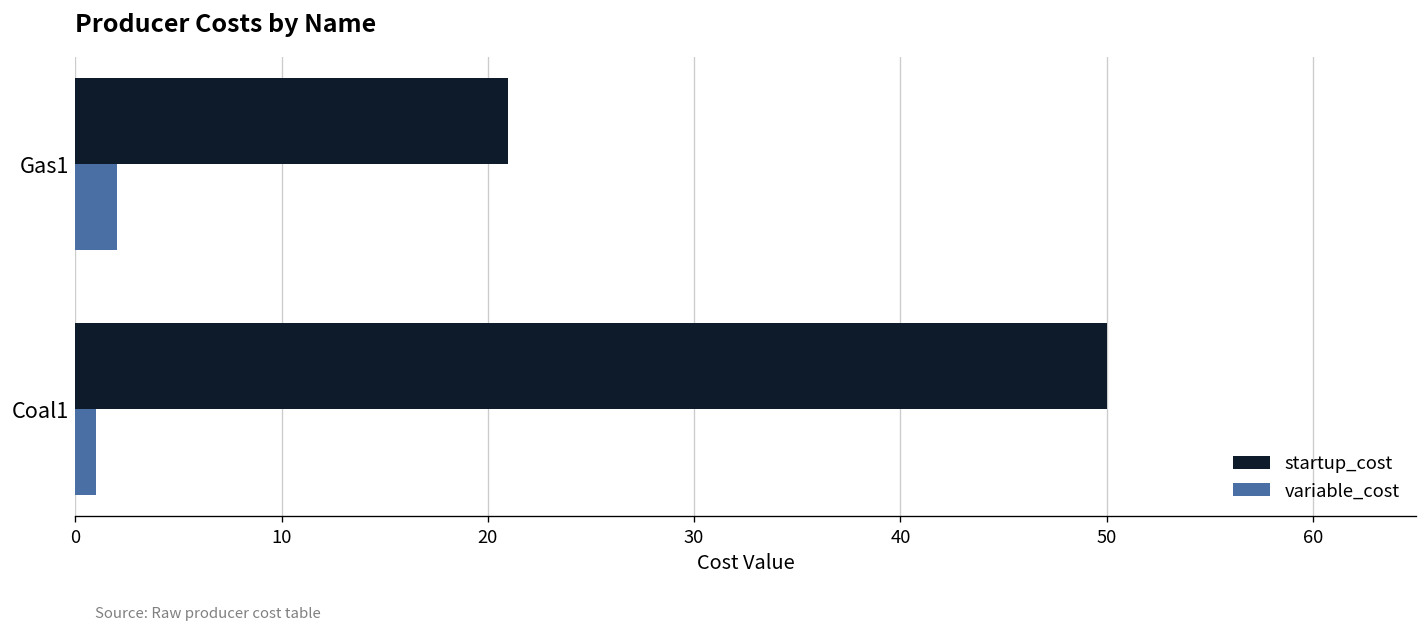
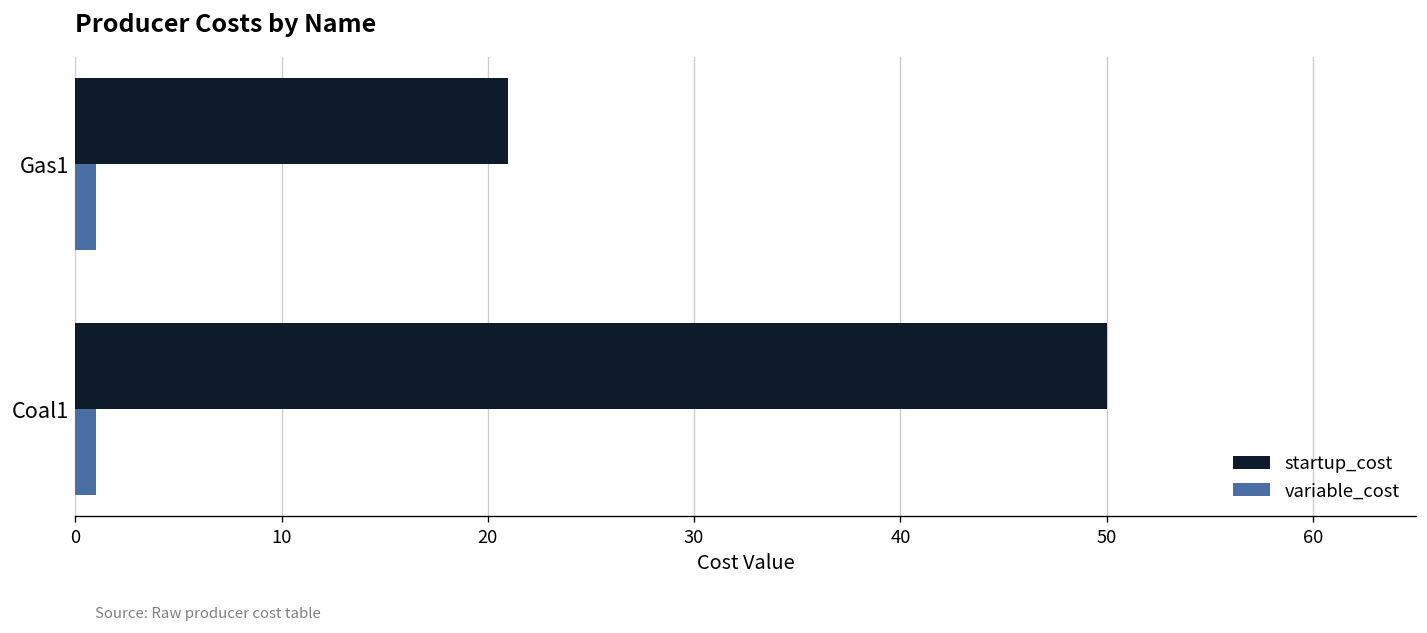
variable_cost, Gas1: 2 -> 1
